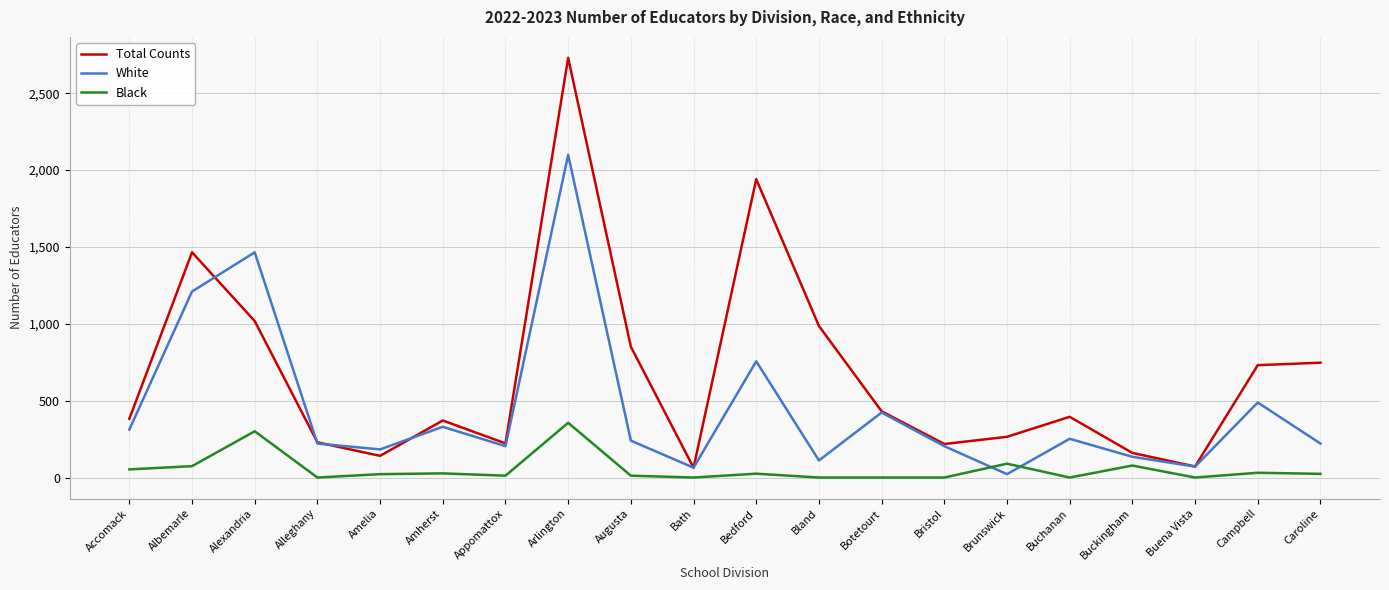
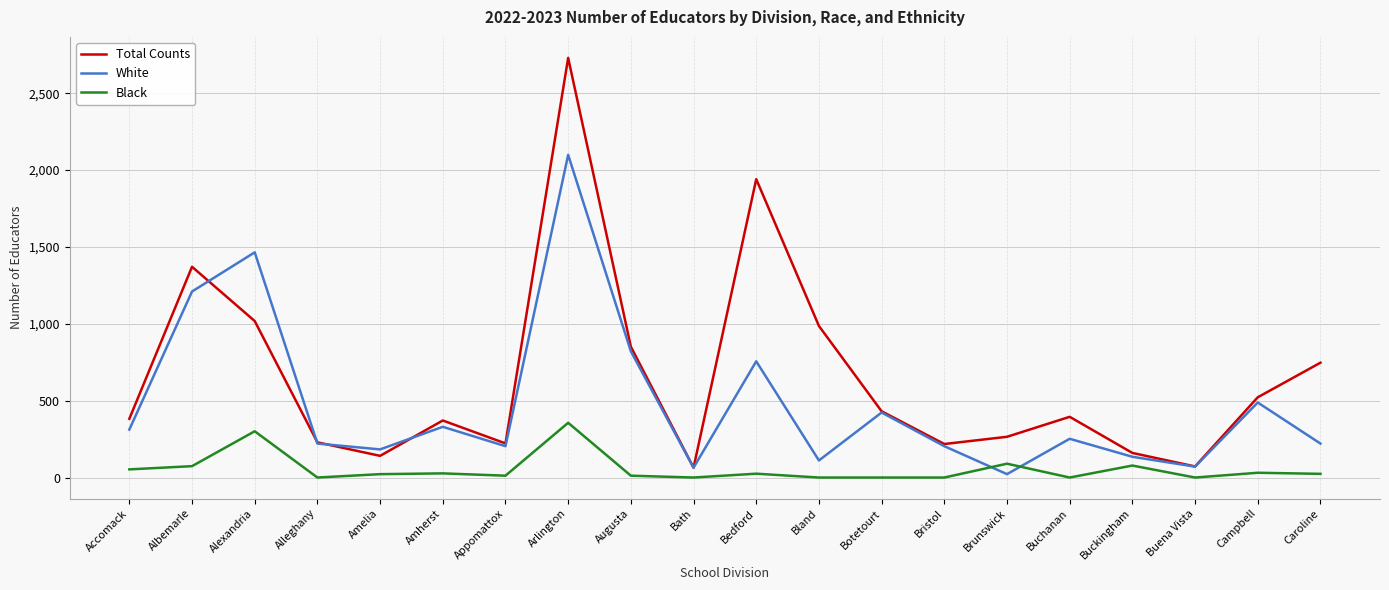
Total Counts, Albemarle: 1,470 -> 1,370
White, Augusta: 240 -> 820
Total Counts, Campbell: 730 -> 520
